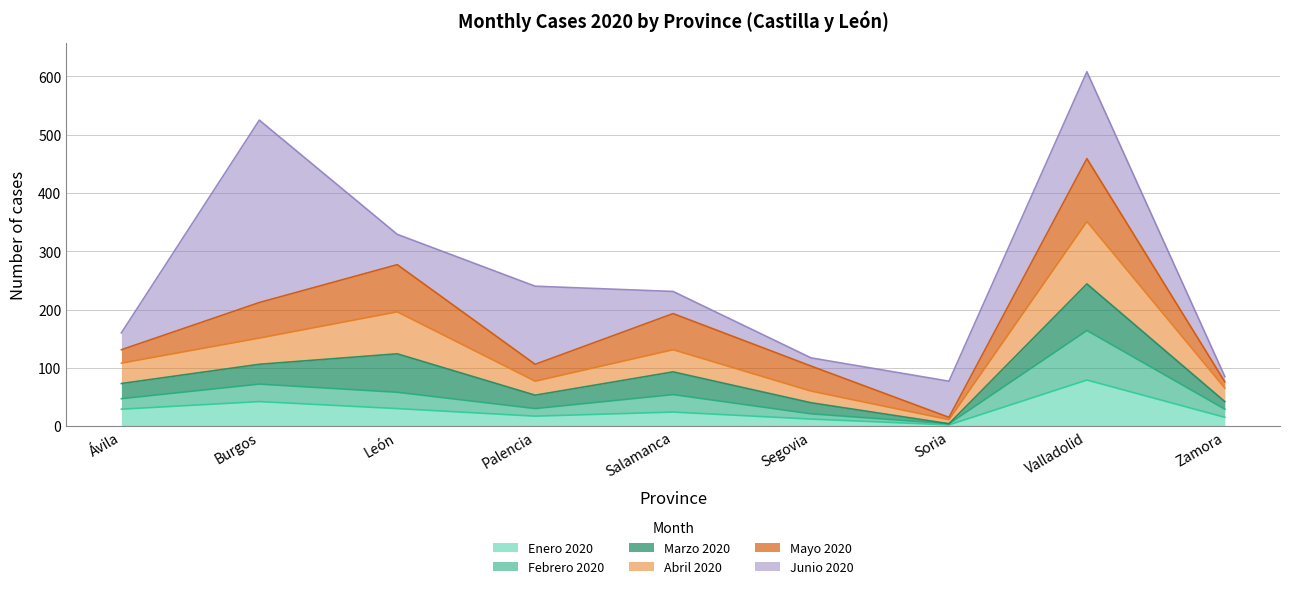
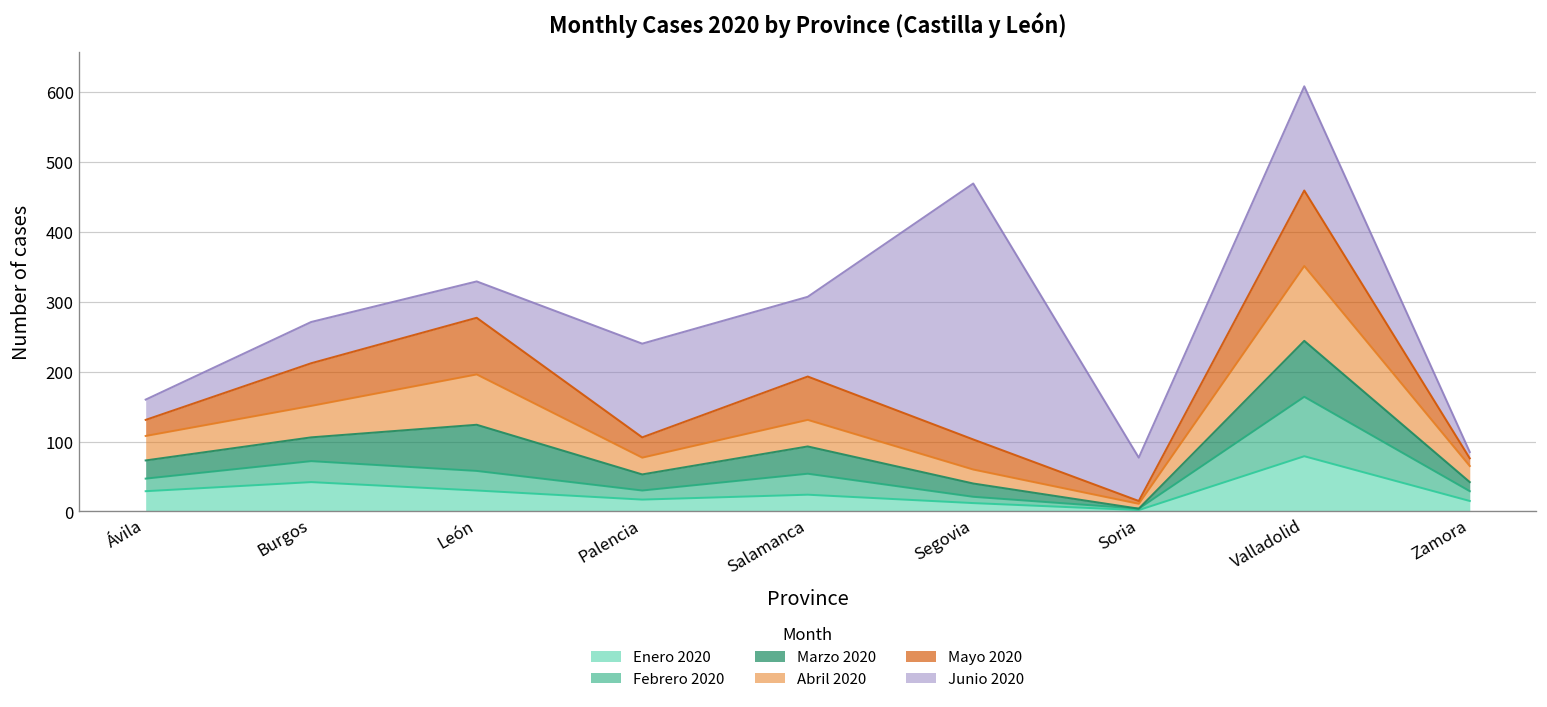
Junio 2020, Burgos: 310 -> 60
Junio 2020, Salamanca: 40 -> 110
Junio 2020, Segovia: 10 -> 370
